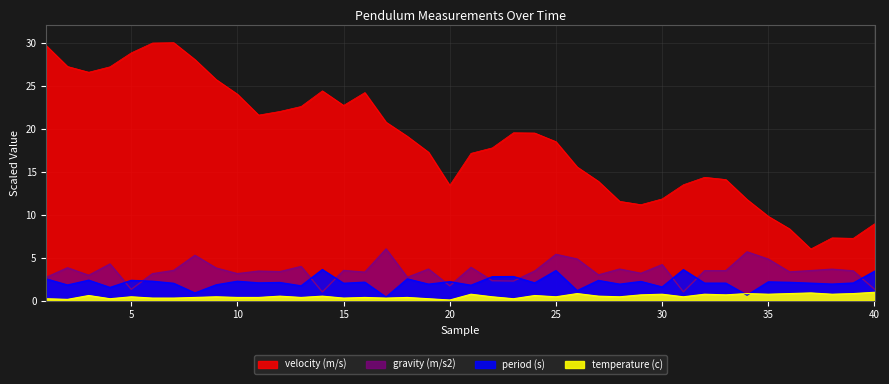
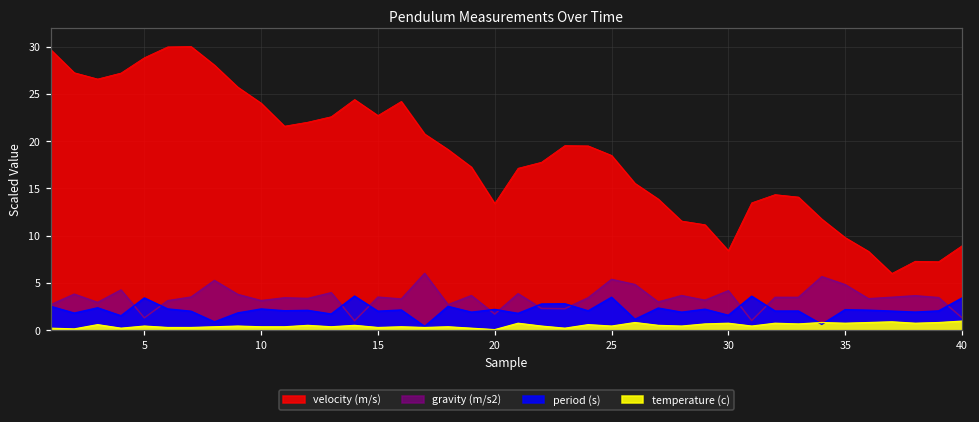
period (s), 5: 2 -> 3
velocity (m/s), 30: 12 -> 8
